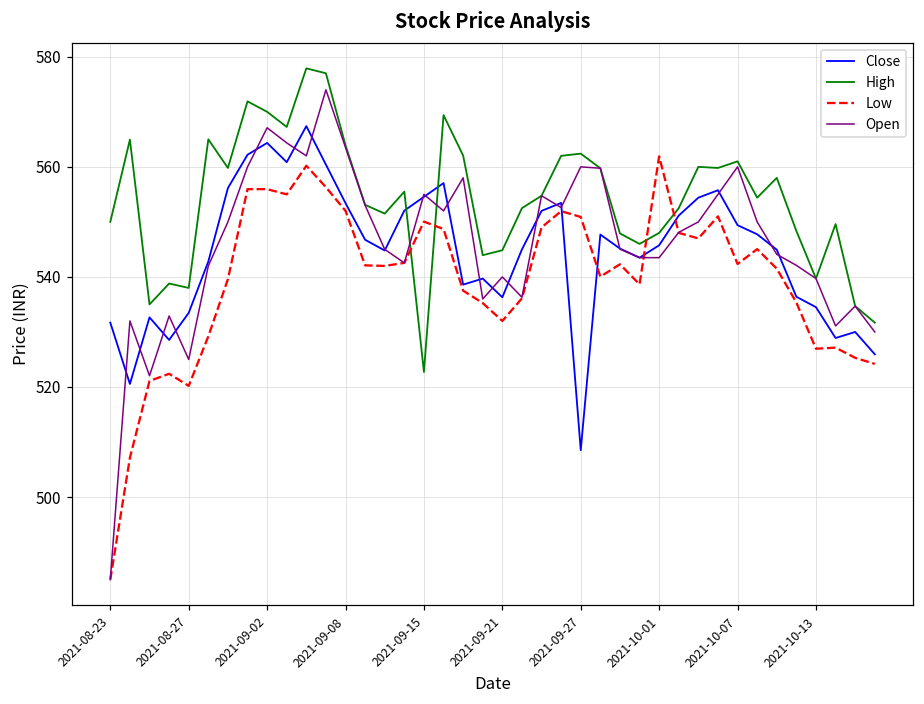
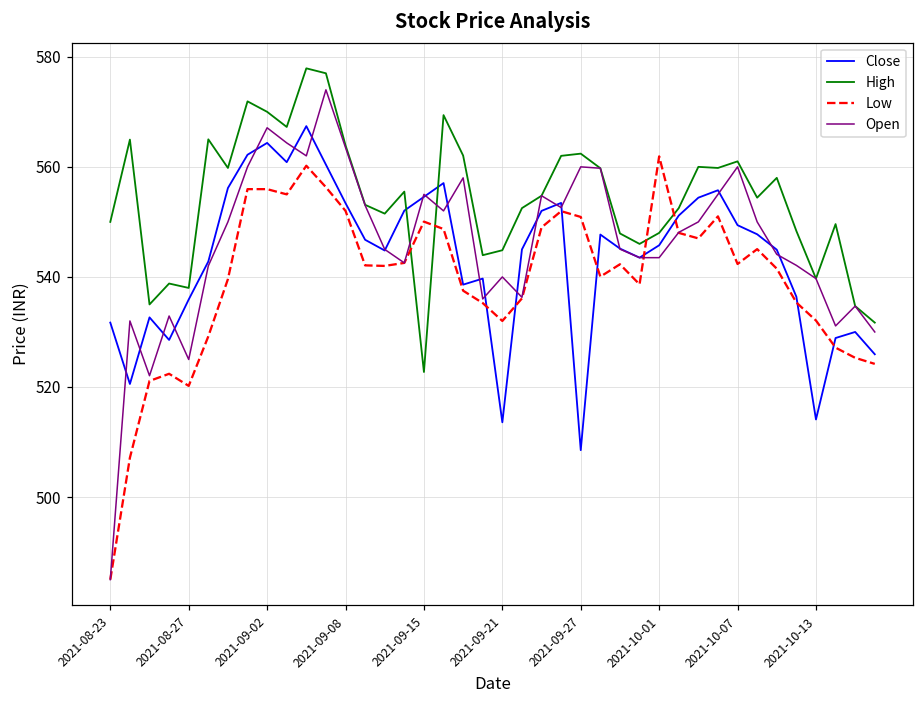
Close, 2021-08-27: 533 -> 536
Close, 2021-09-21: 536 -> 514
Close, 2021-10-13: 535 -> 514
Low, 2021-10-13: 527 -> 532
